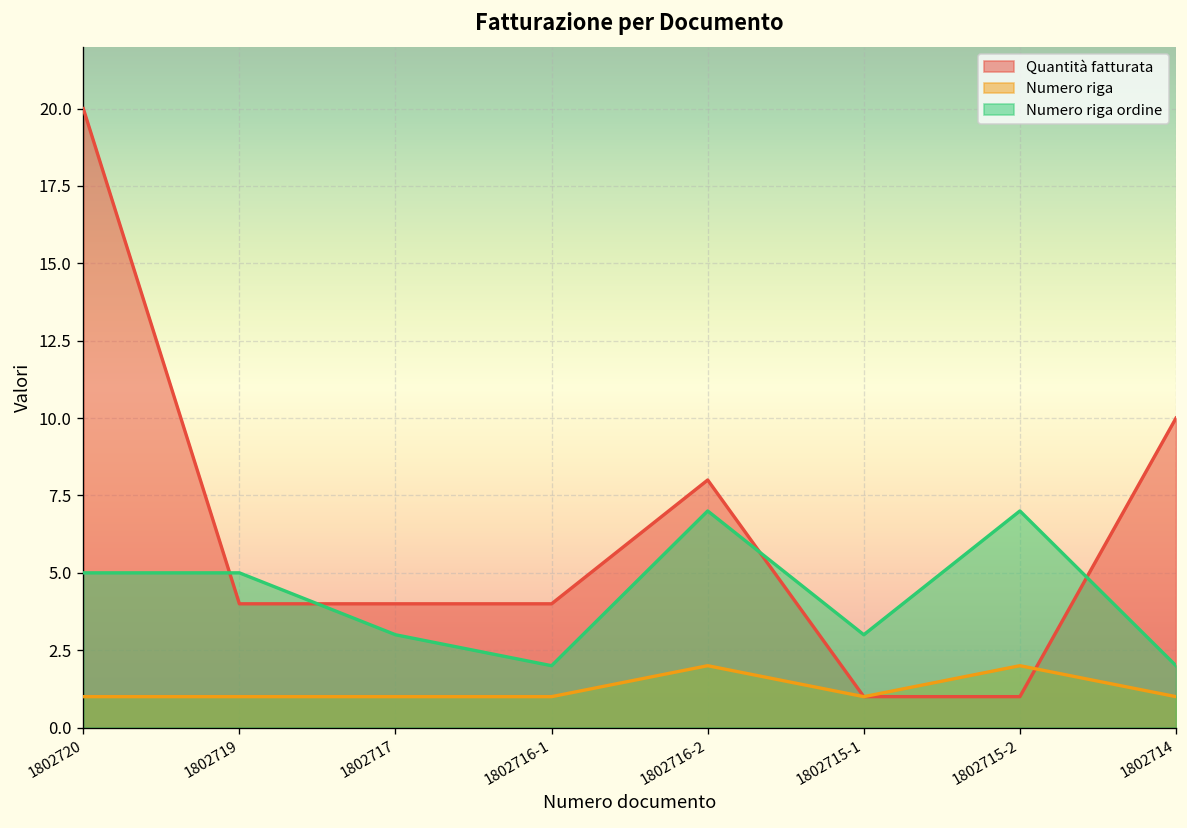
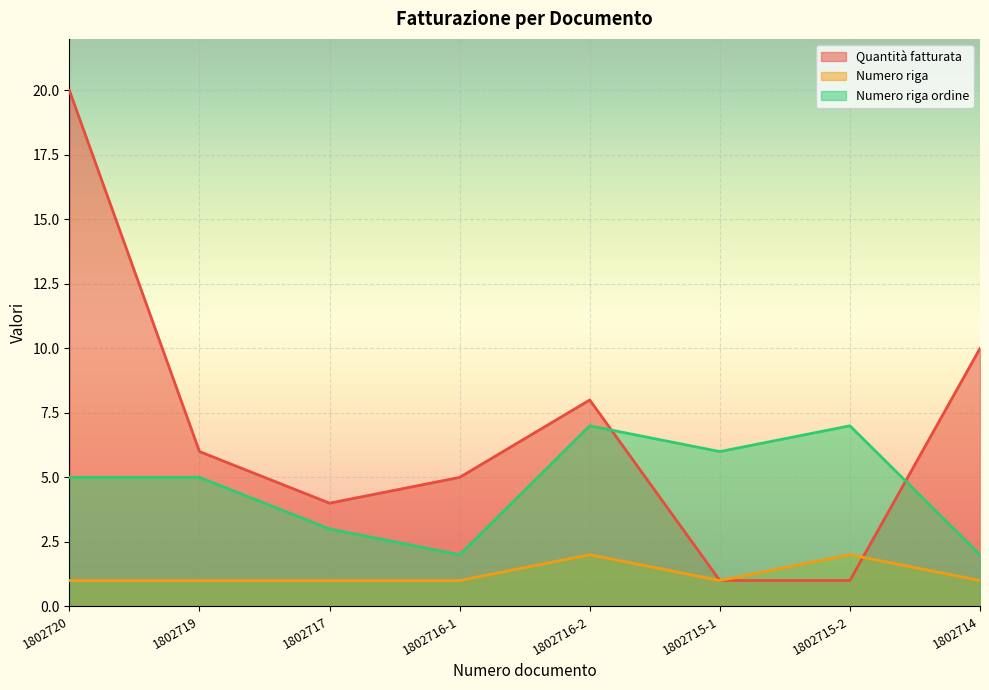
Quantità fatturata, 1802719: 4 -> 6
Quantità fatturata, 1802716-1: 4 -> 5
Numero riga ordine, 1802715-1: 3 -> 6
